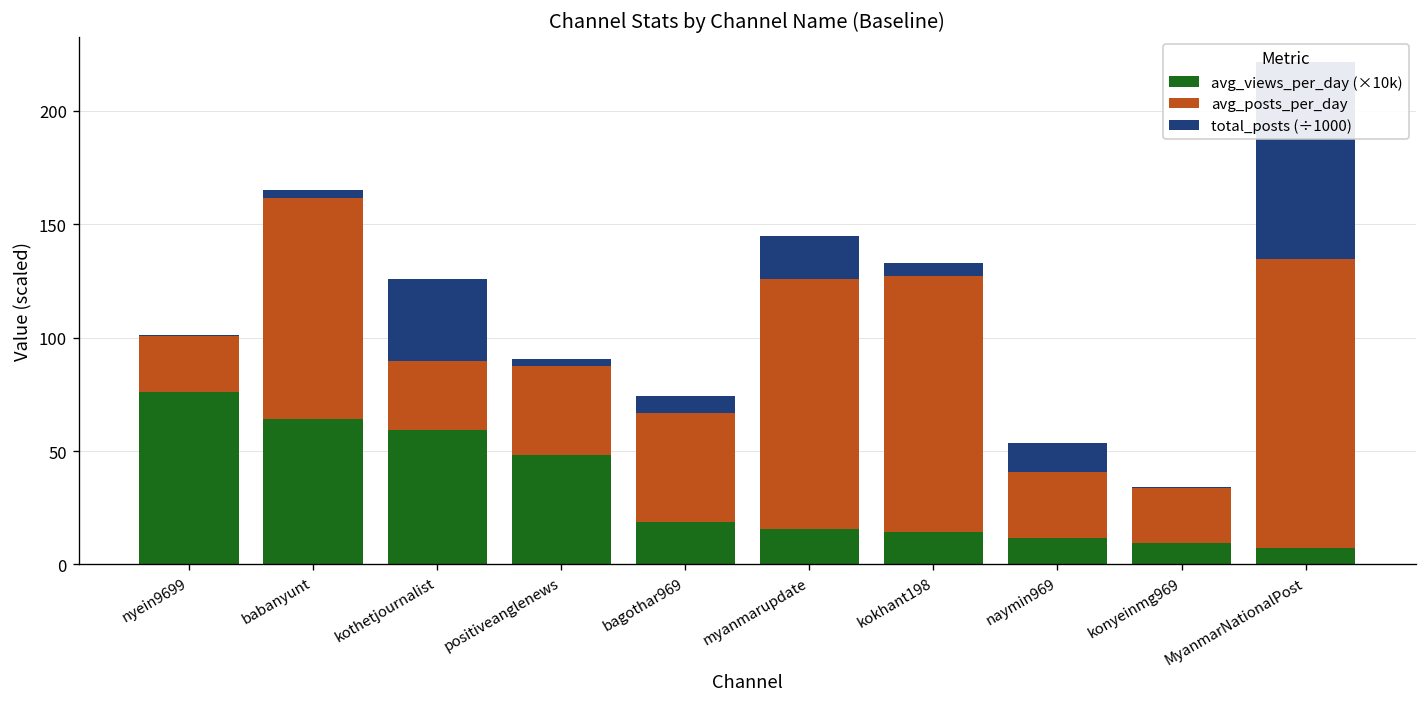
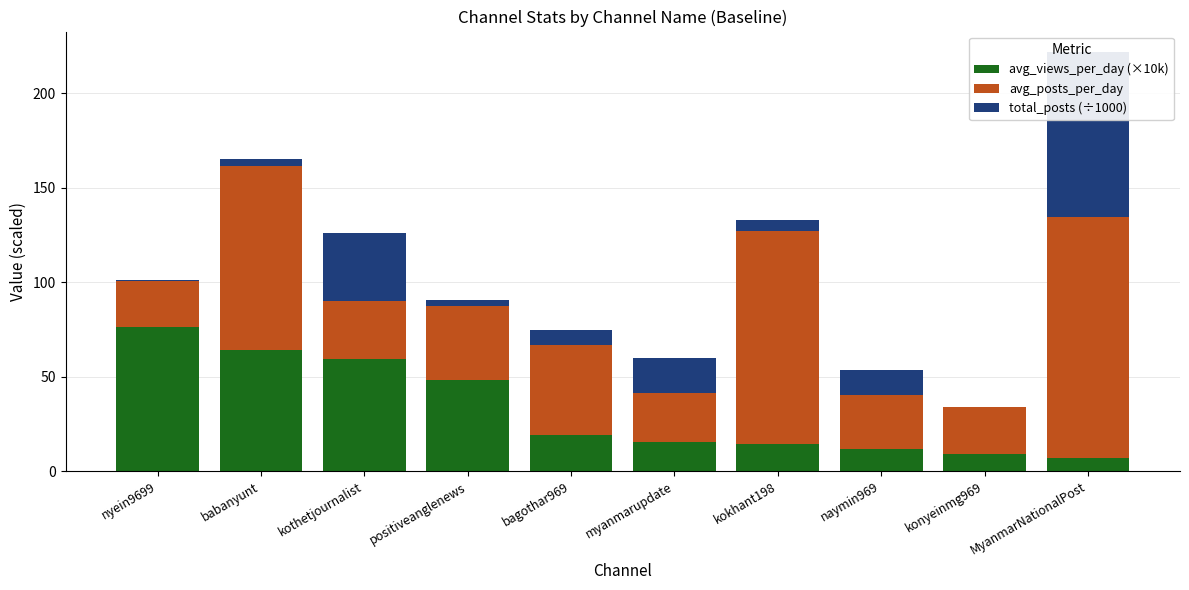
avg_posts_per_day, myanmarupdate: 110 -> 26
